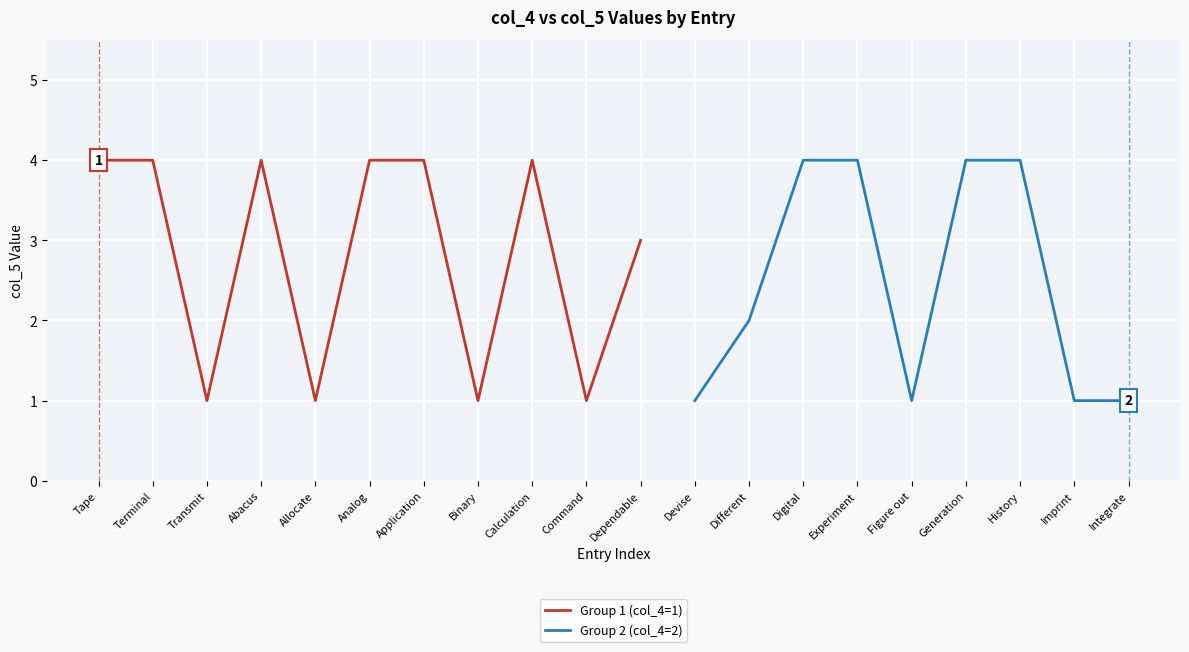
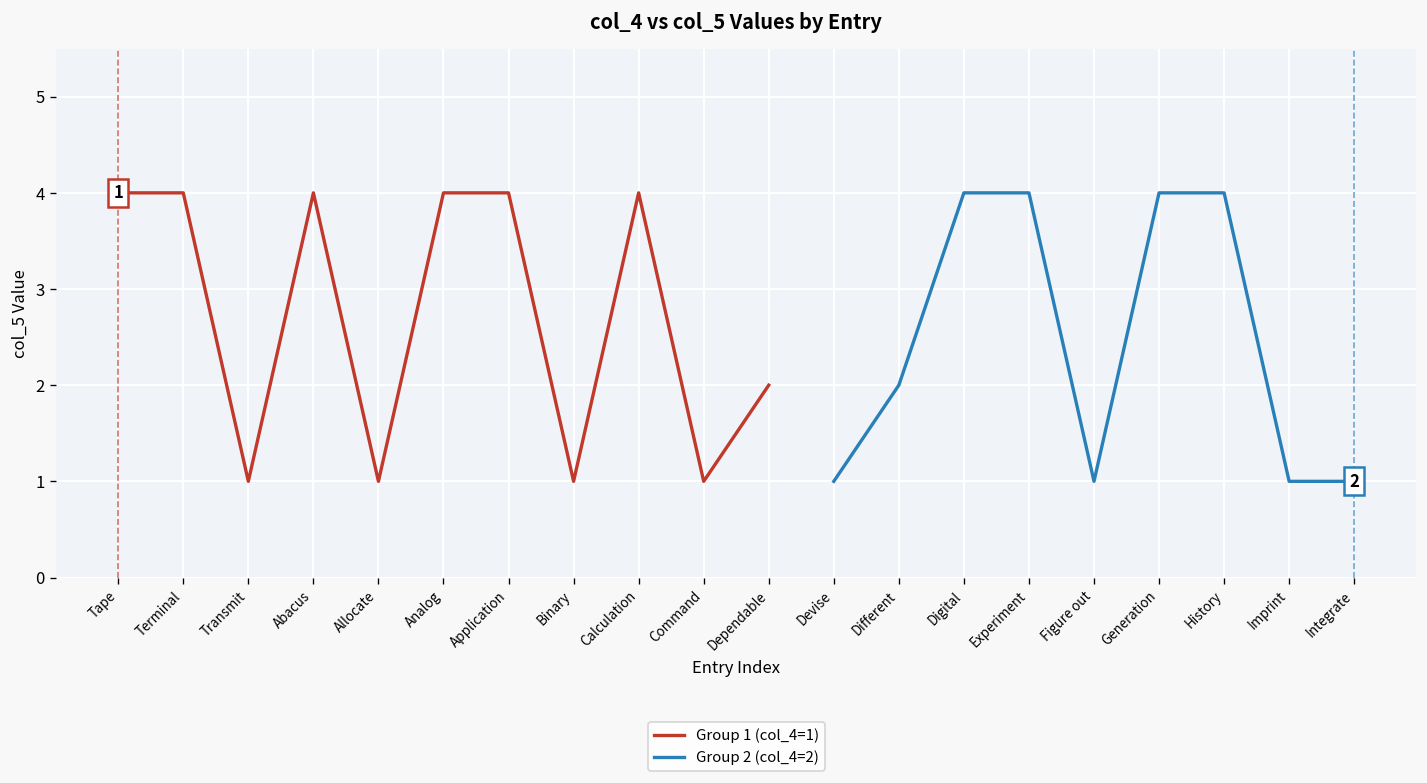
Group 1 (col_4=1), Dependable: 3 -> 2
